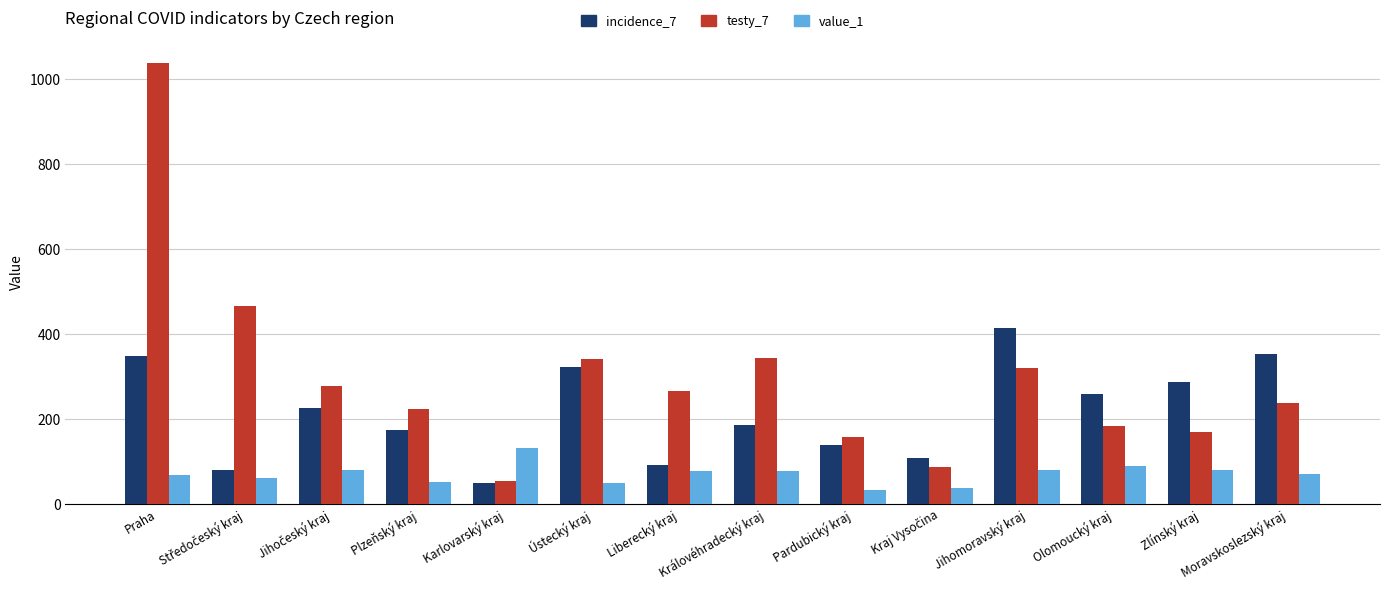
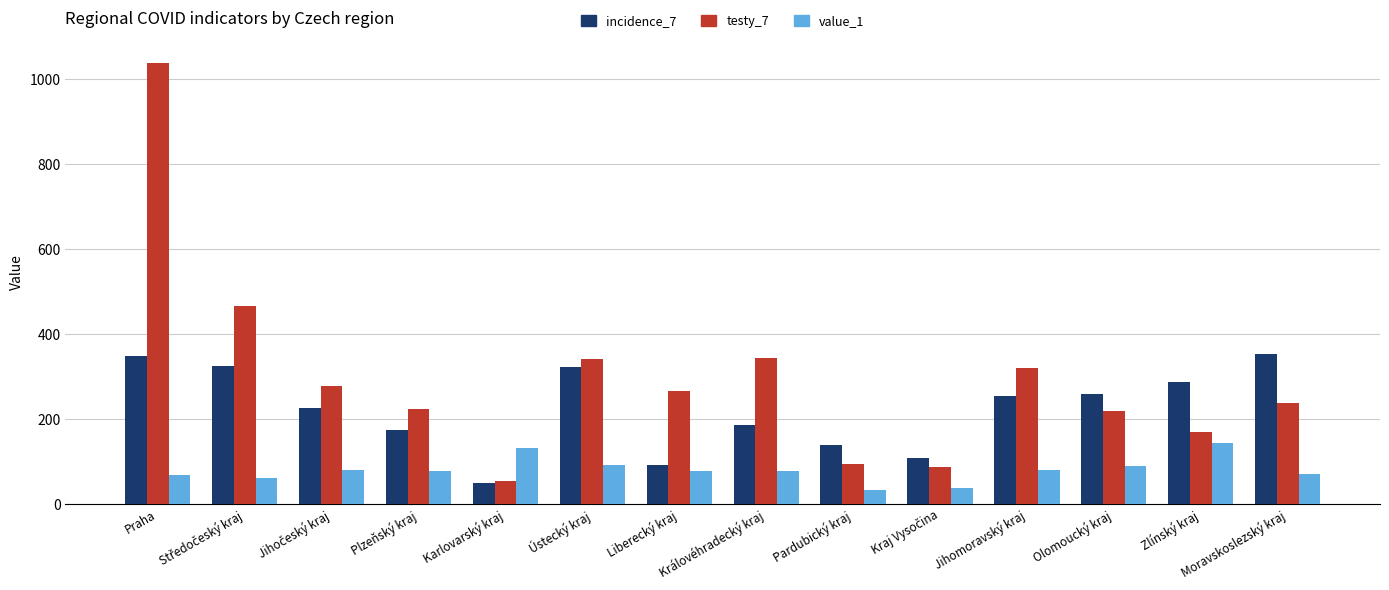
incidence_7, Středočeský kraj: 80 -> 330
value_1, Plzeňský kraj: 50 -> 80
value_1, Ústecký kraj: 50 -> 90
testy_7, Pardubický kraj: 160 -> 100
incidence_7, Jihomoravský kraj: 410 -> 250
testy_7, Olomoucký kraj: 180 -> 220
value_1, Zlínský kraj: 80 -> 140
